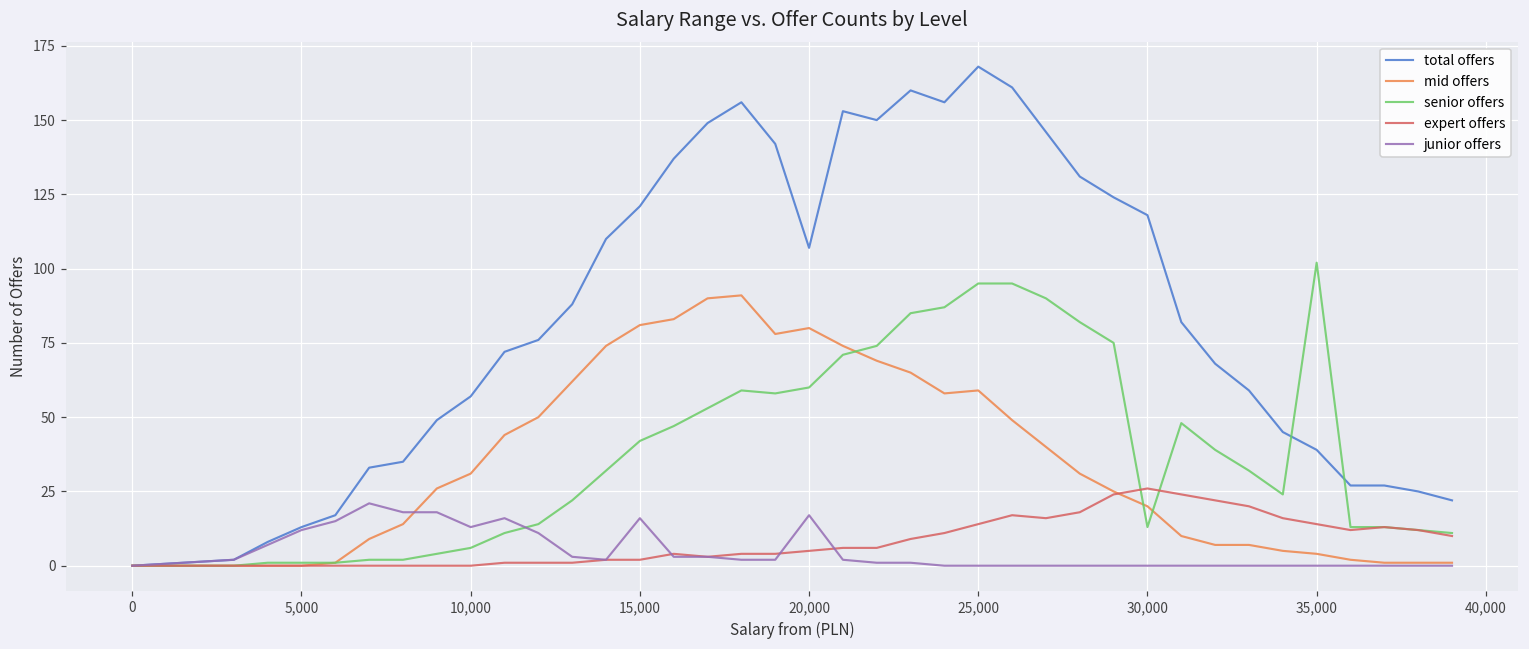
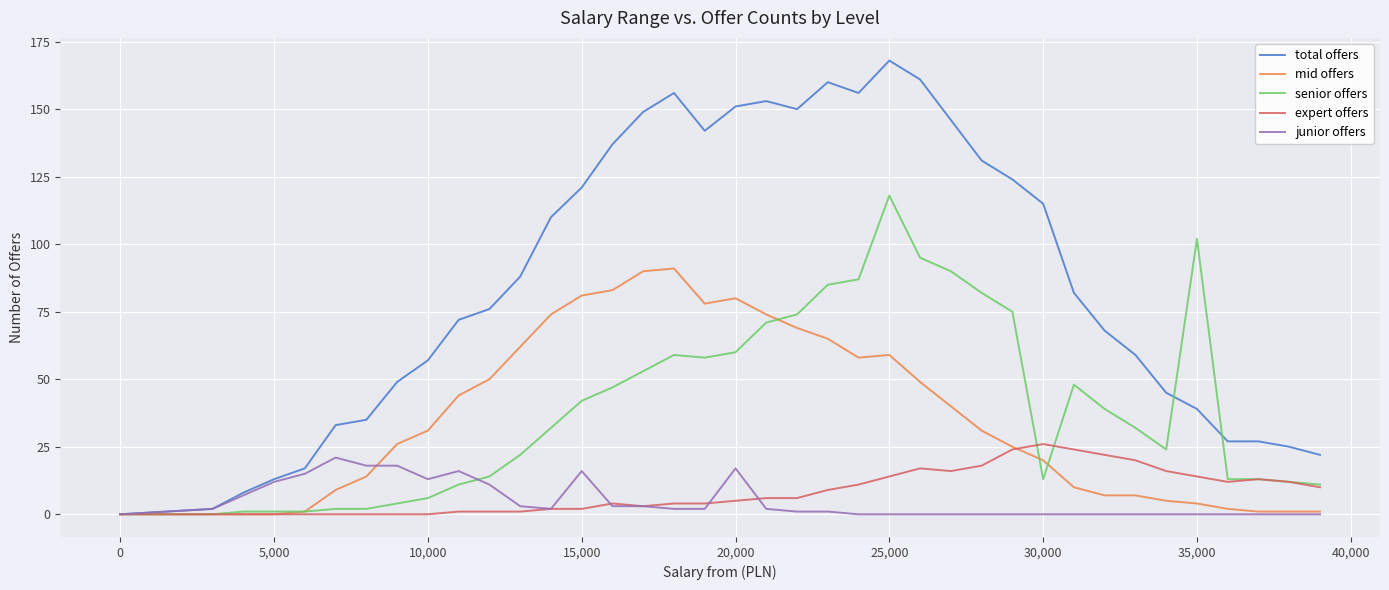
total offers, 20,000: 107 -> 151
senior offers, 25,000: 95 -> 118
total offers, 30,000: 118 -> 115
